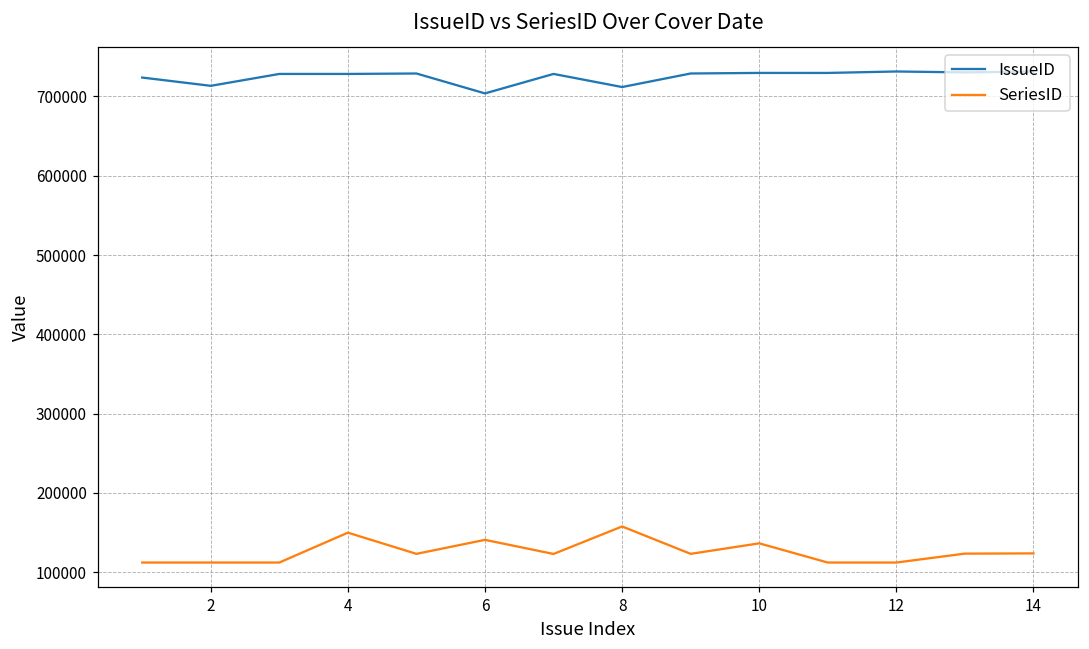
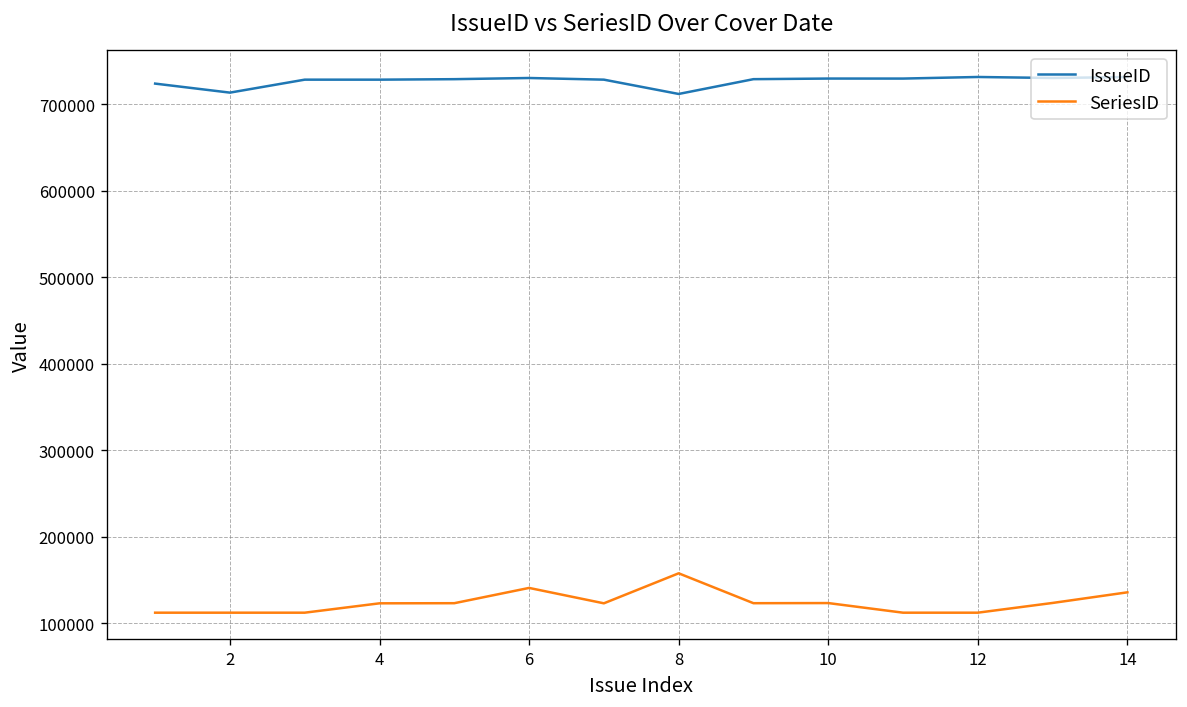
SeriesID, 4: 150000 -> 120000
IssueID, 6: 700000 -> 730000
SeriesID, 10: 140000 -> 120000
SeriesID, 14: 120000 -> 140000
